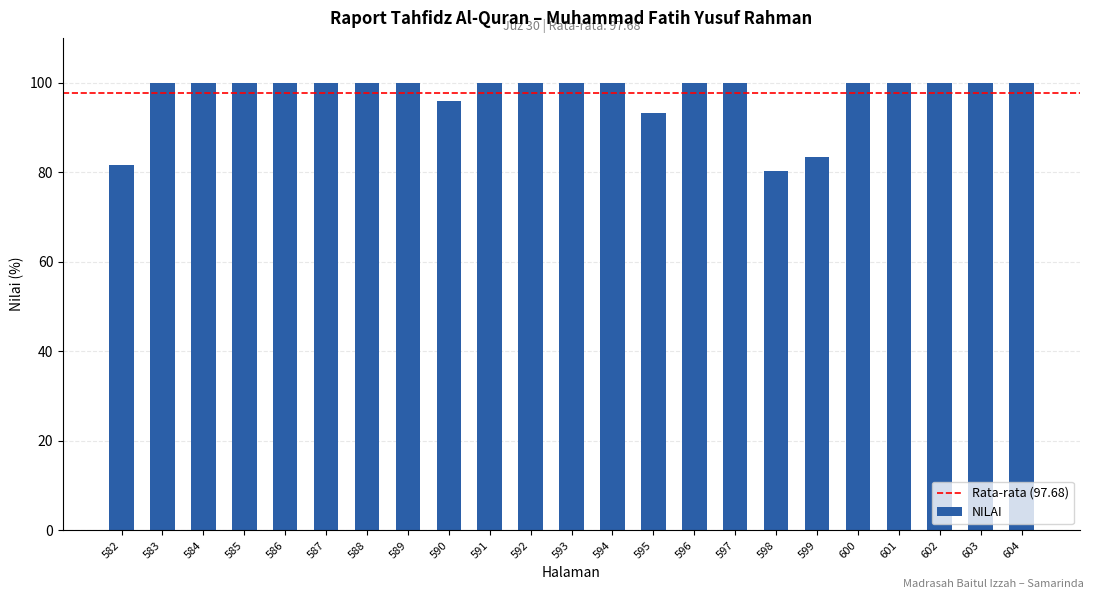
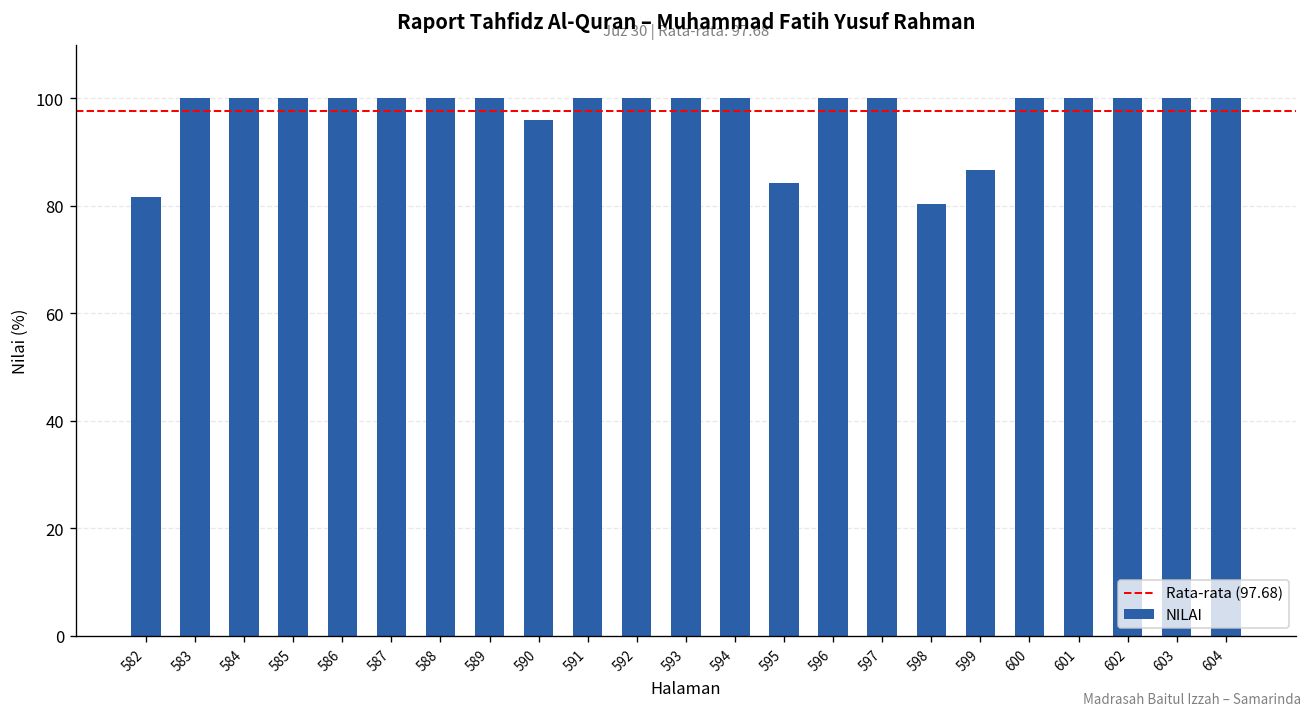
595: 93 -> 84
599: 83 -> 87
